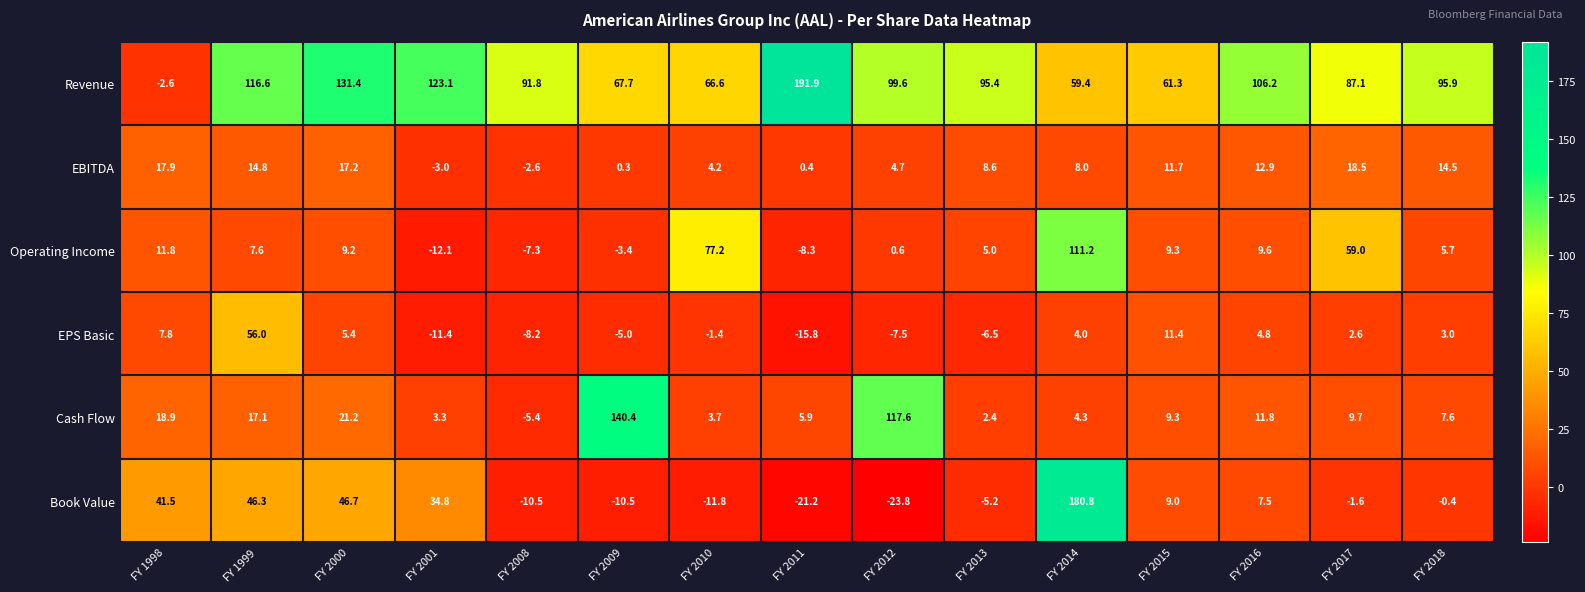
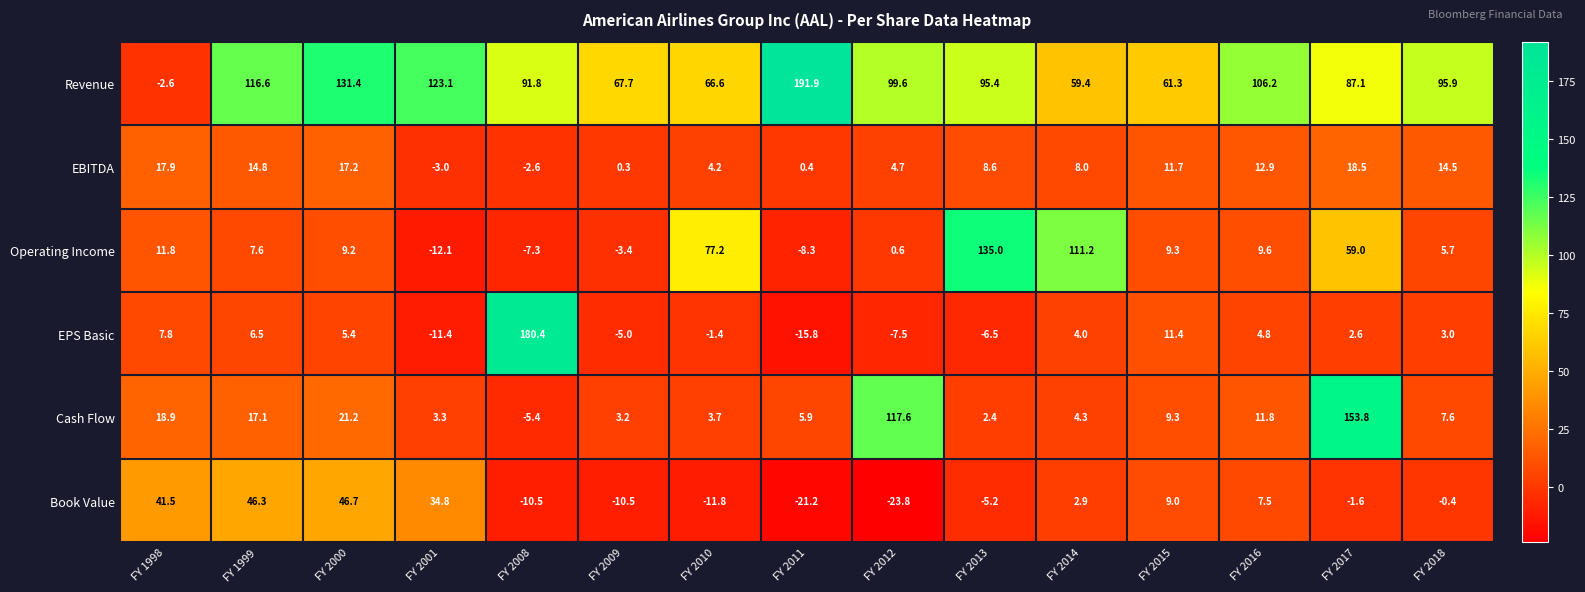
Operating Income, FY 2013: 5.0 -> 135.0
EPS Basic, FY 1999: 56.0 -> 6.5
EPS Basic, FY 2008: -8.2 -> 180.4
Cash Flow, FY 2009: 140.4 -> 3.2
Cash Flow, FY 2017: 9.7 -> 153.8
Book Value, FY 2014: 180.8 -> 2.9
